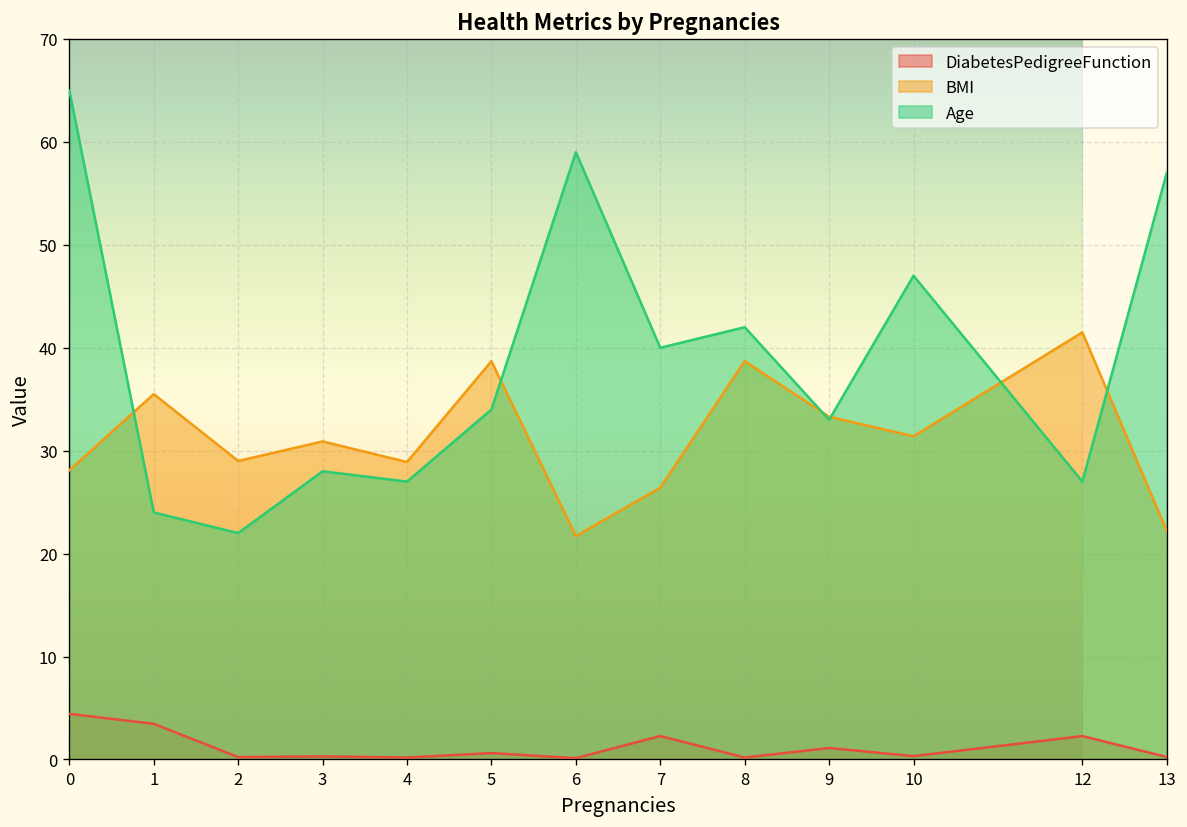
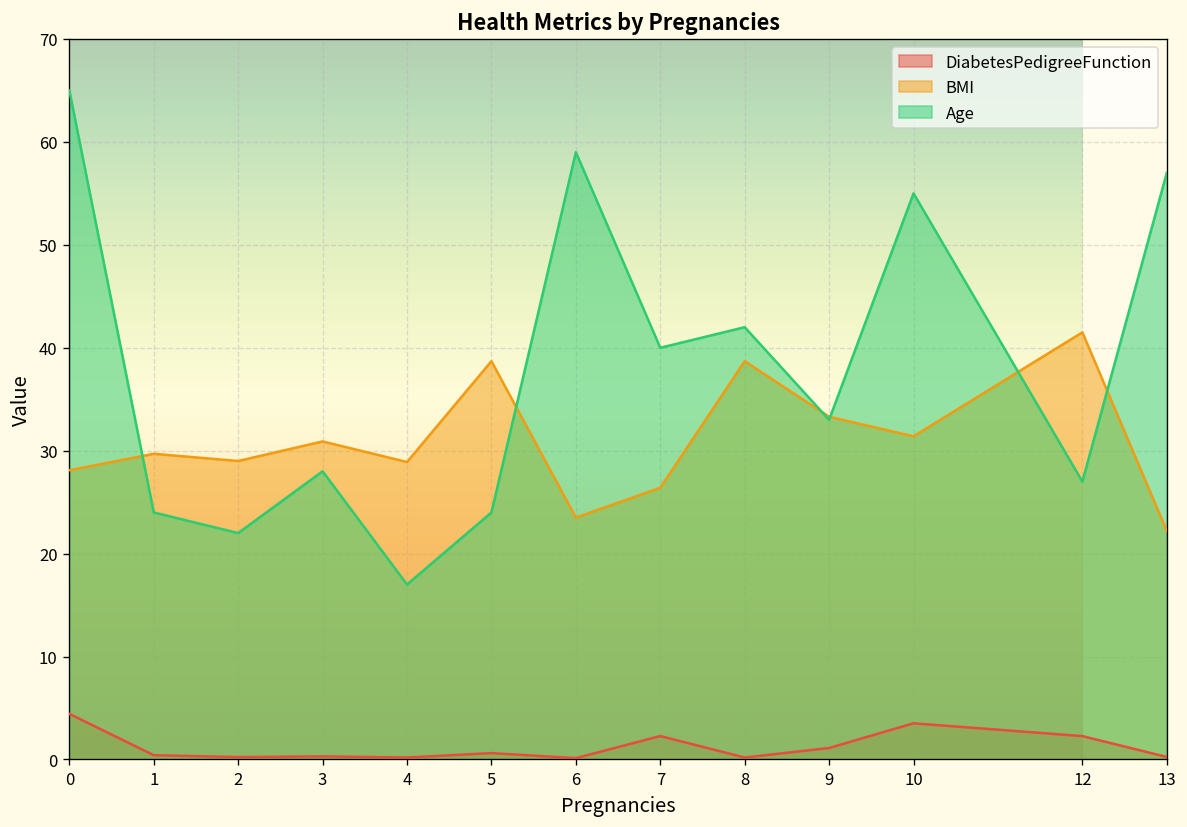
DiabetesPedigreeFunction, 1: 3 -> 0
BMI, 1: 36 -> 30
Age, 4: 27 -> 17
Age, 5: 34 -> 24
BMI, 6: 22 -> 24
DiabetesPedigreeFunction, 10: 0 -> 4
Age, 10: 47 -> 55
